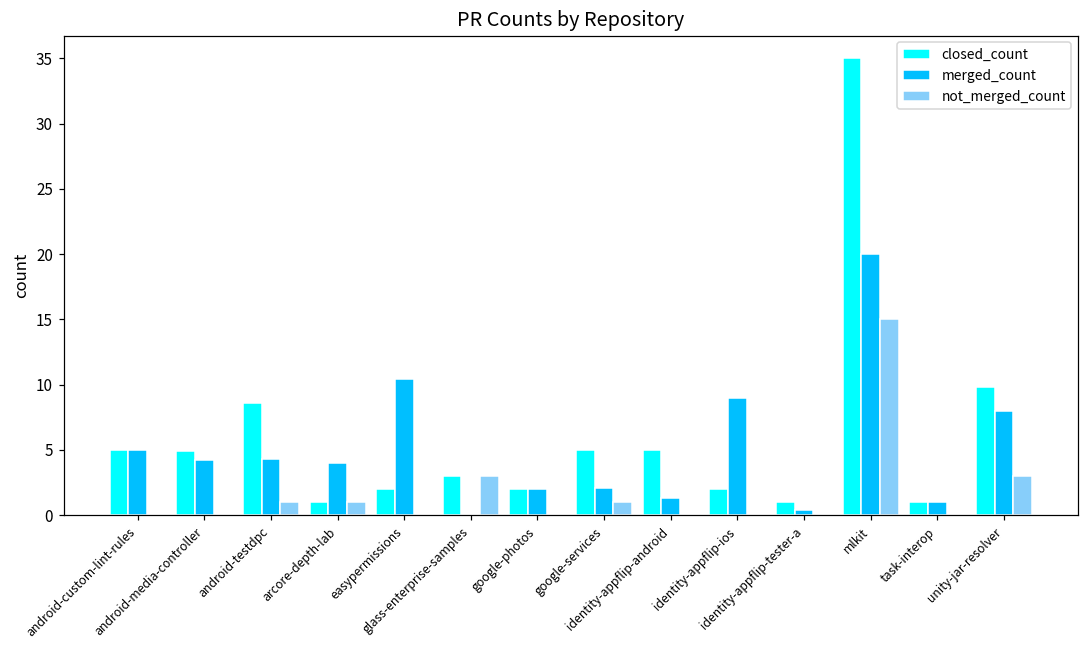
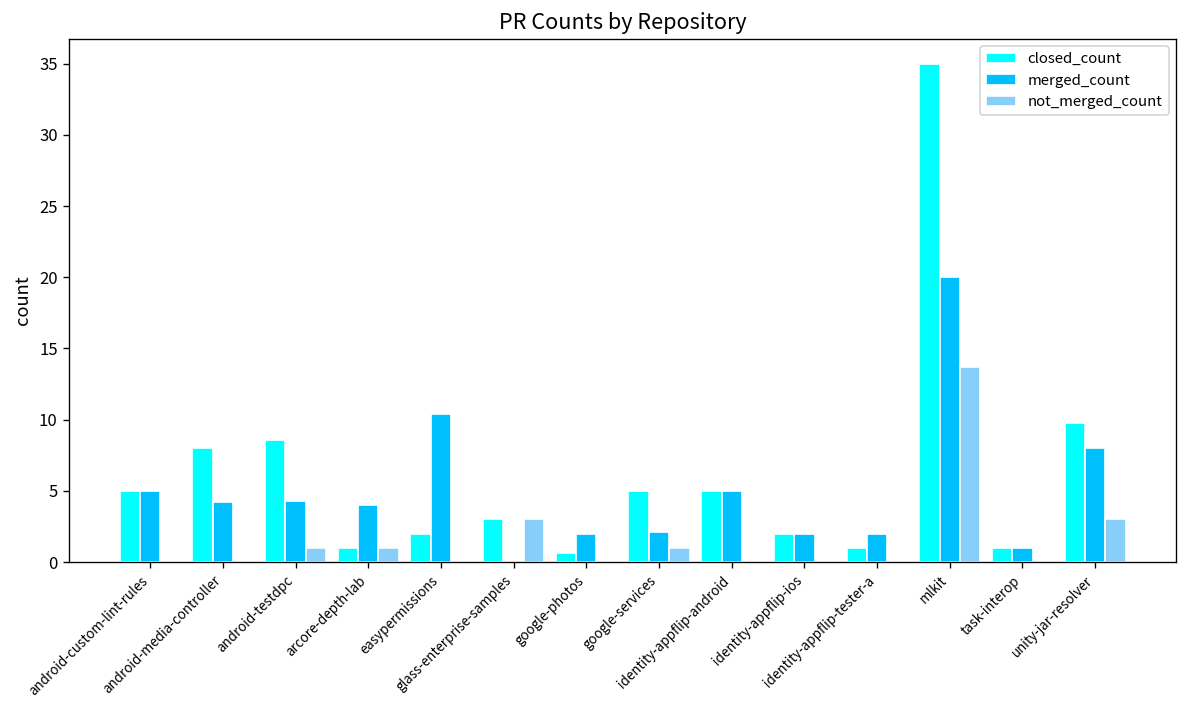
closed_count, android-media-controller: 4.9 -> 8.0
closed_count, google-photos: 2.0 -> 0.6
merged_count, identity-appflip-android: 1.3 -> 5.0
merged_count, identity-appflip-ios: 9 -> 2
merged_count, identity-appflip-tester-a: 0.4 -> 2.0
not_merged_count, mlkit: 15.0 -> 13.7
